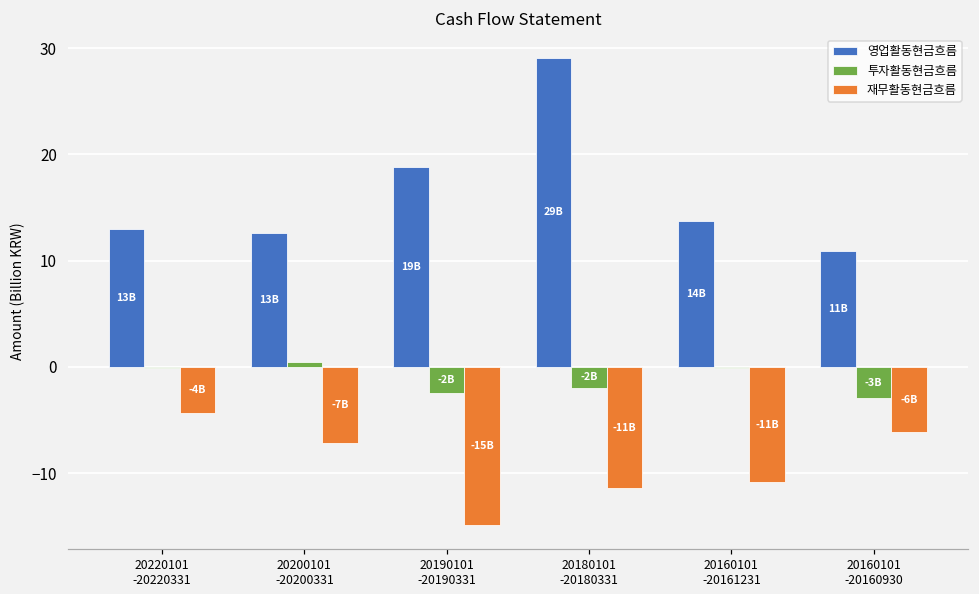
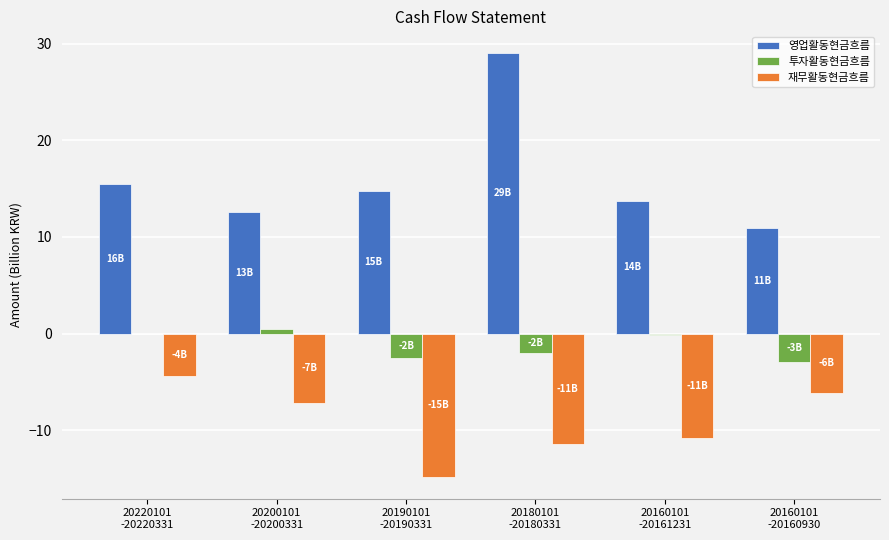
영업활동현금흐름, 20220101 -20220331: 13B -> 16B
영업활동현금흐름, 20190101 -20190331: 19B -> 15B
